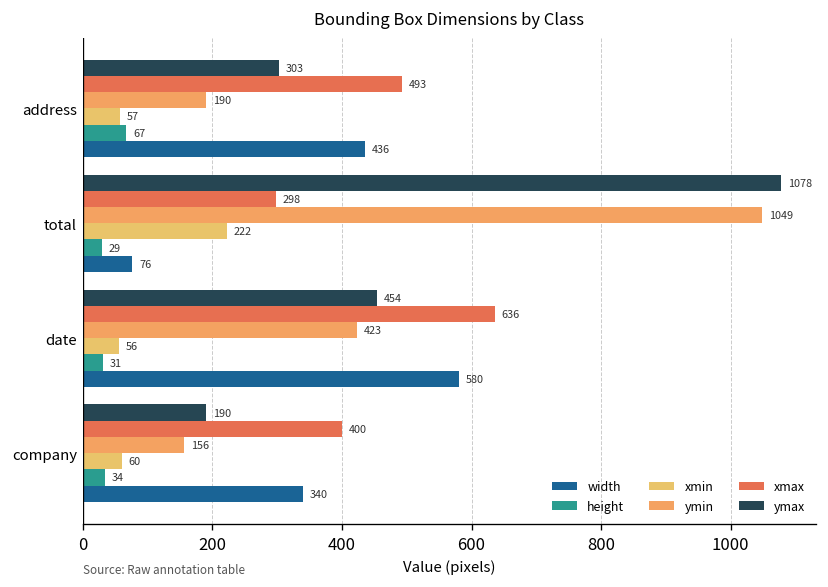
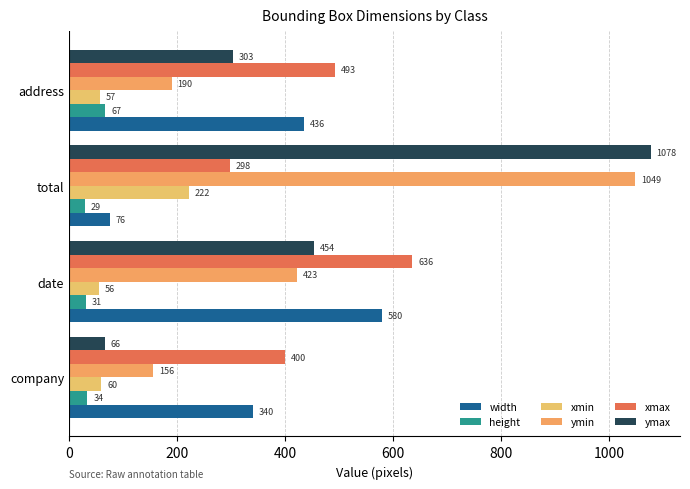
ymax, company: 190 -> 66
